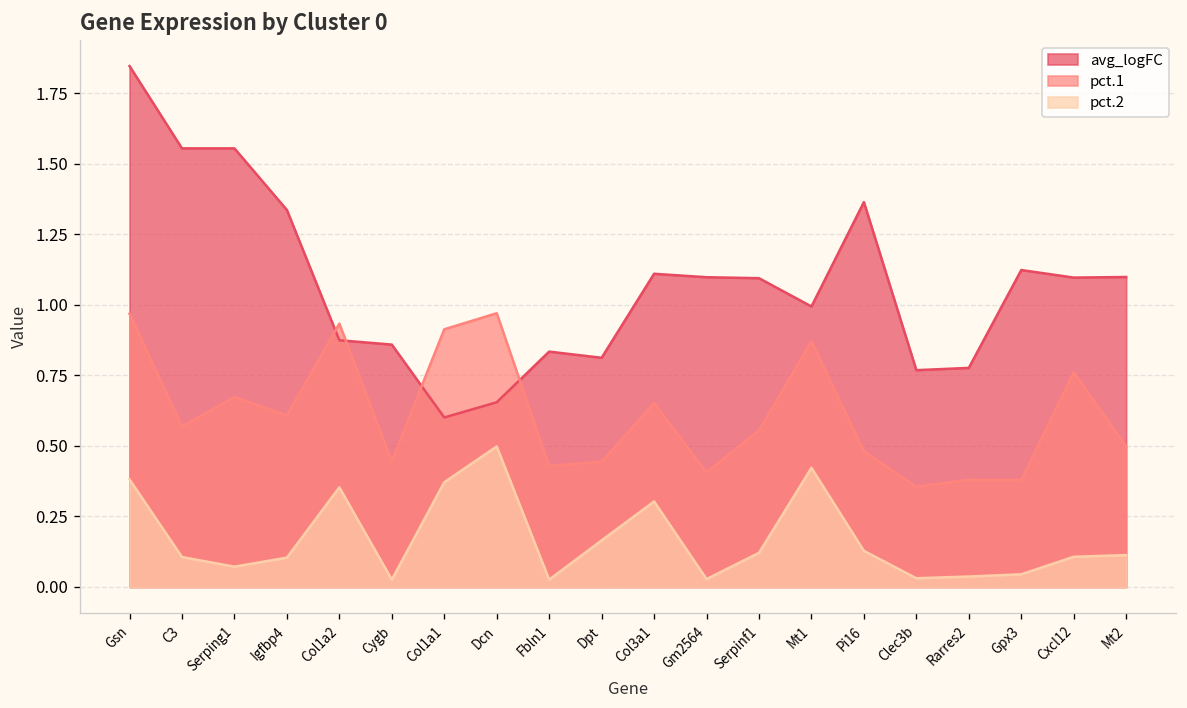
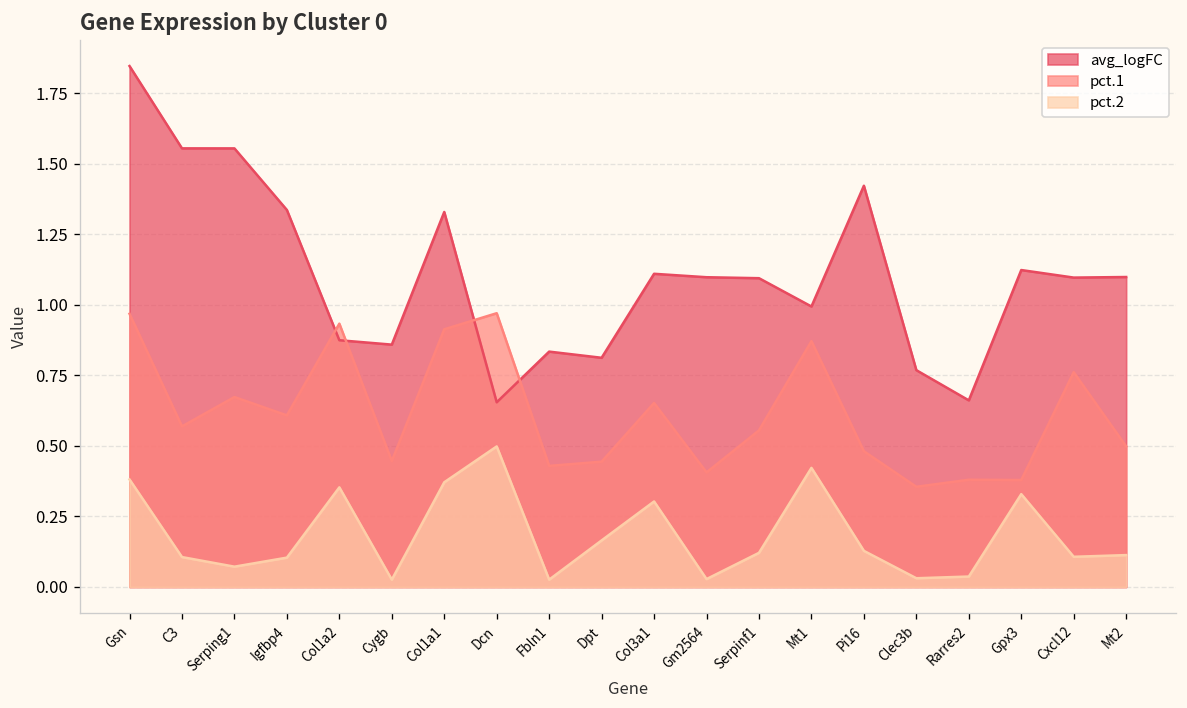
avg_logFC, Col1a1: 0.60 -> 1.33
avg_logFC, Pi16: 1.36 -> 1.42
avg_logFC, Rarres2: 0.78 -> 0.66
pct.2, Gpx3: 0.05 -> 0.33
